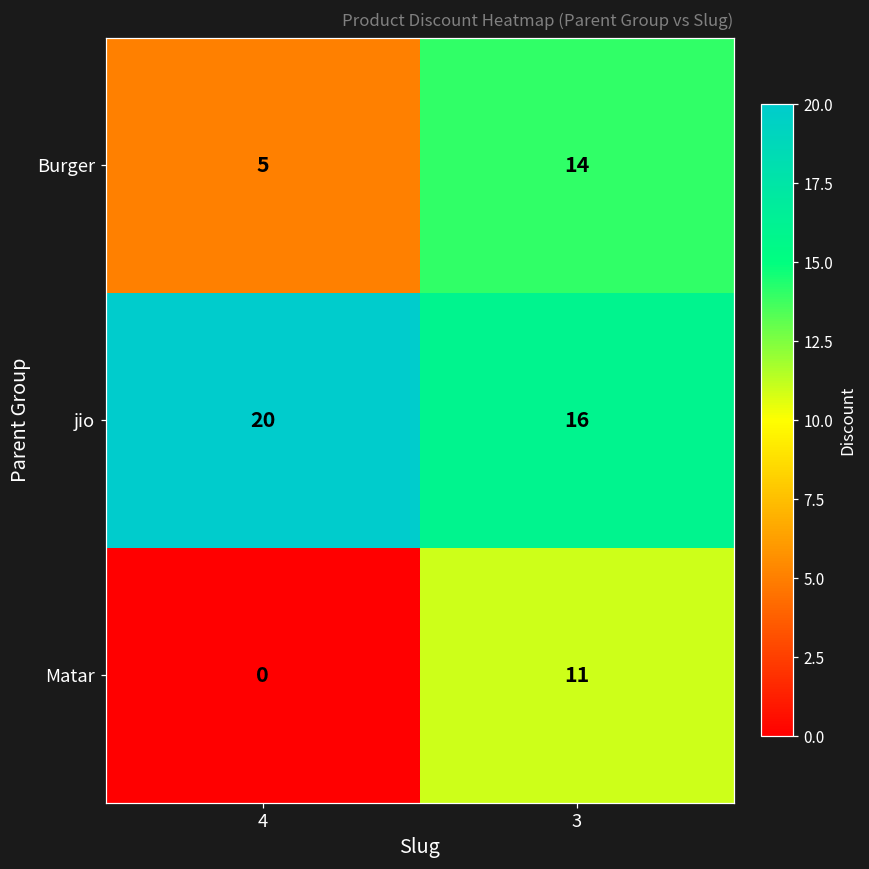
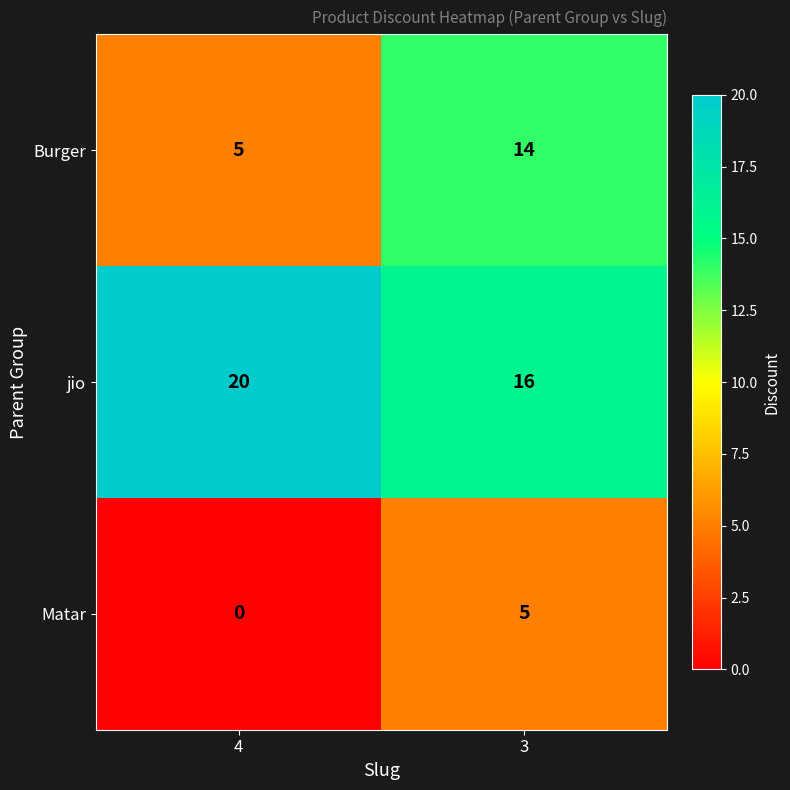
Matar, 3: 11 -> 5
